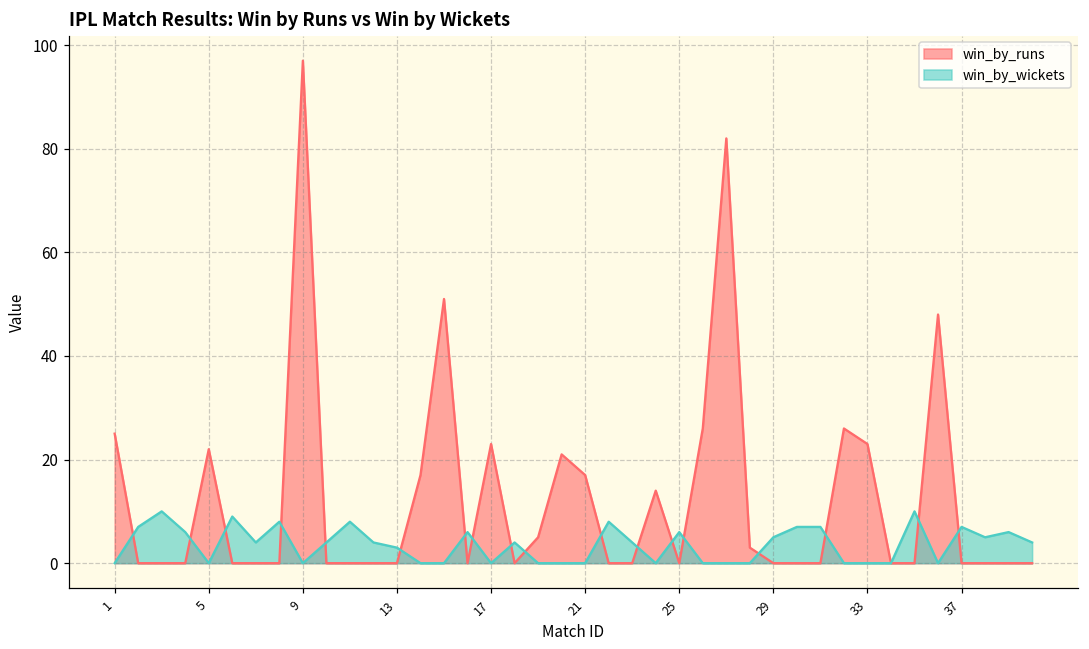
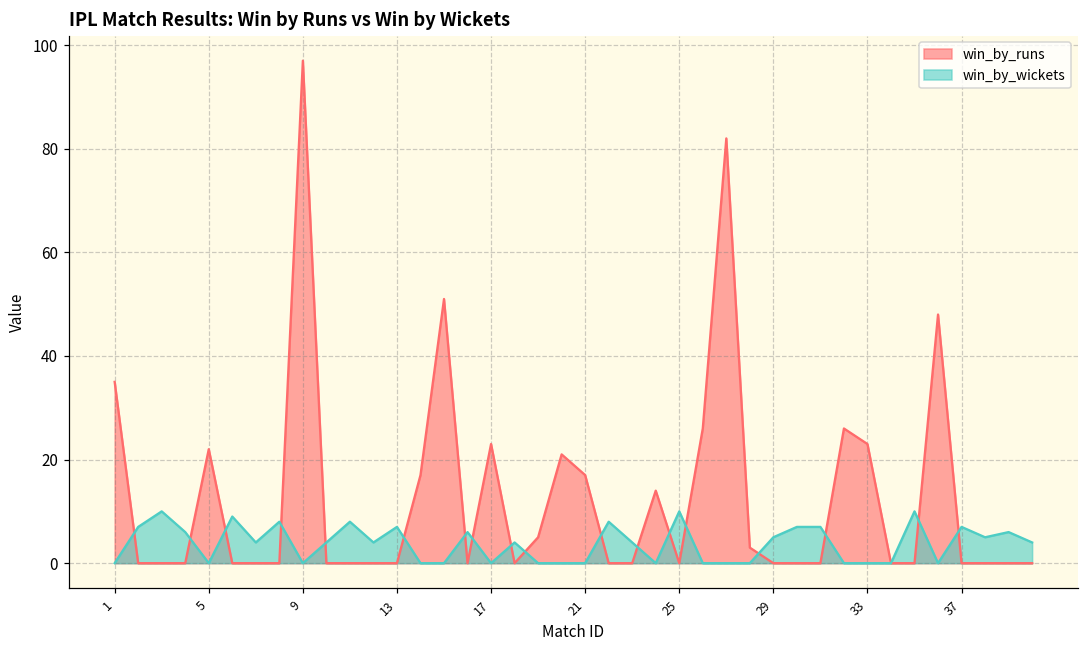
win_by_runs, 1: 25 -> 35
win_by_wickets, 13: 3 -> 7
win_by_wickets, 25: 6 -> 10
